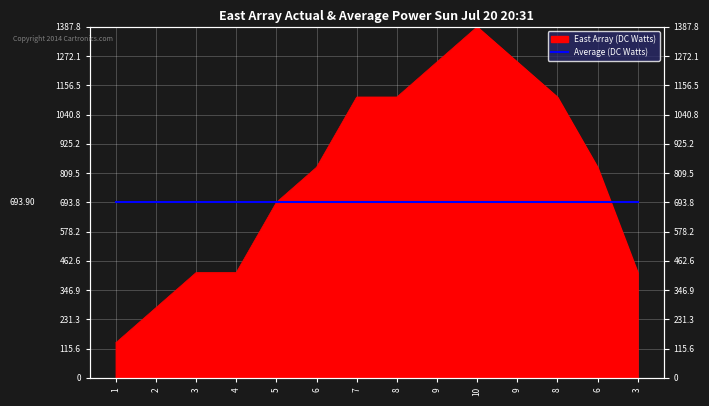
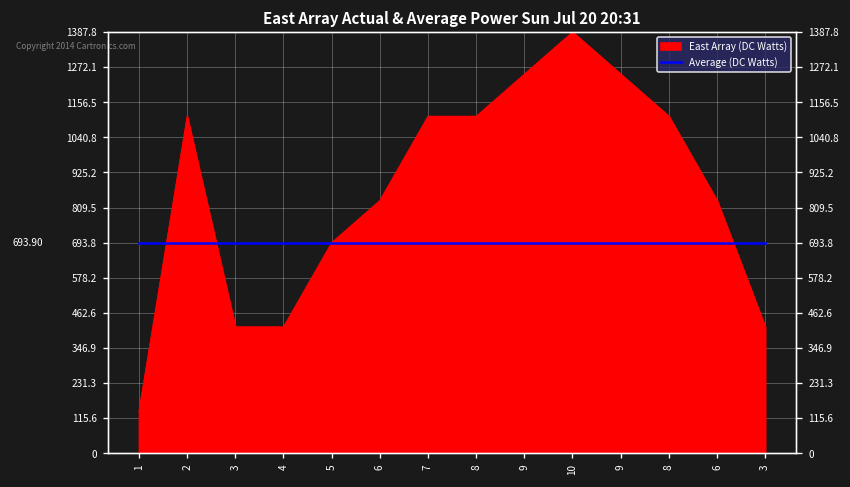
East Array (DC Watts), 2: 280 -> 1110
